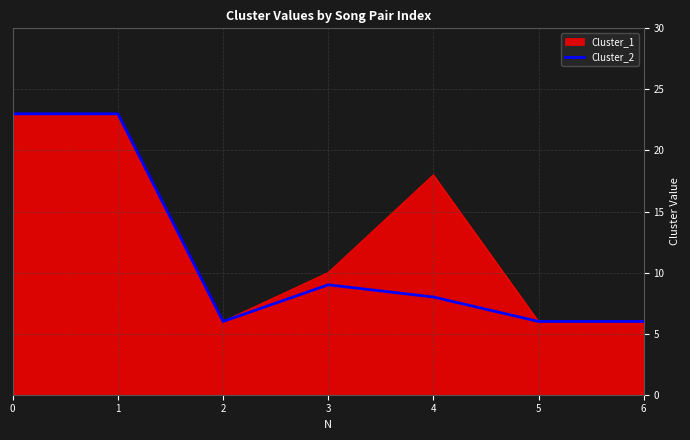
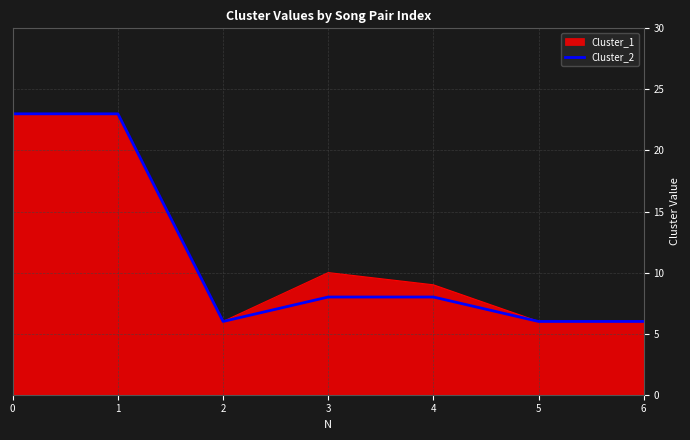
Cluster_2, 3: 9 -> 8
Cluster_1, 4: 18 -> 9
